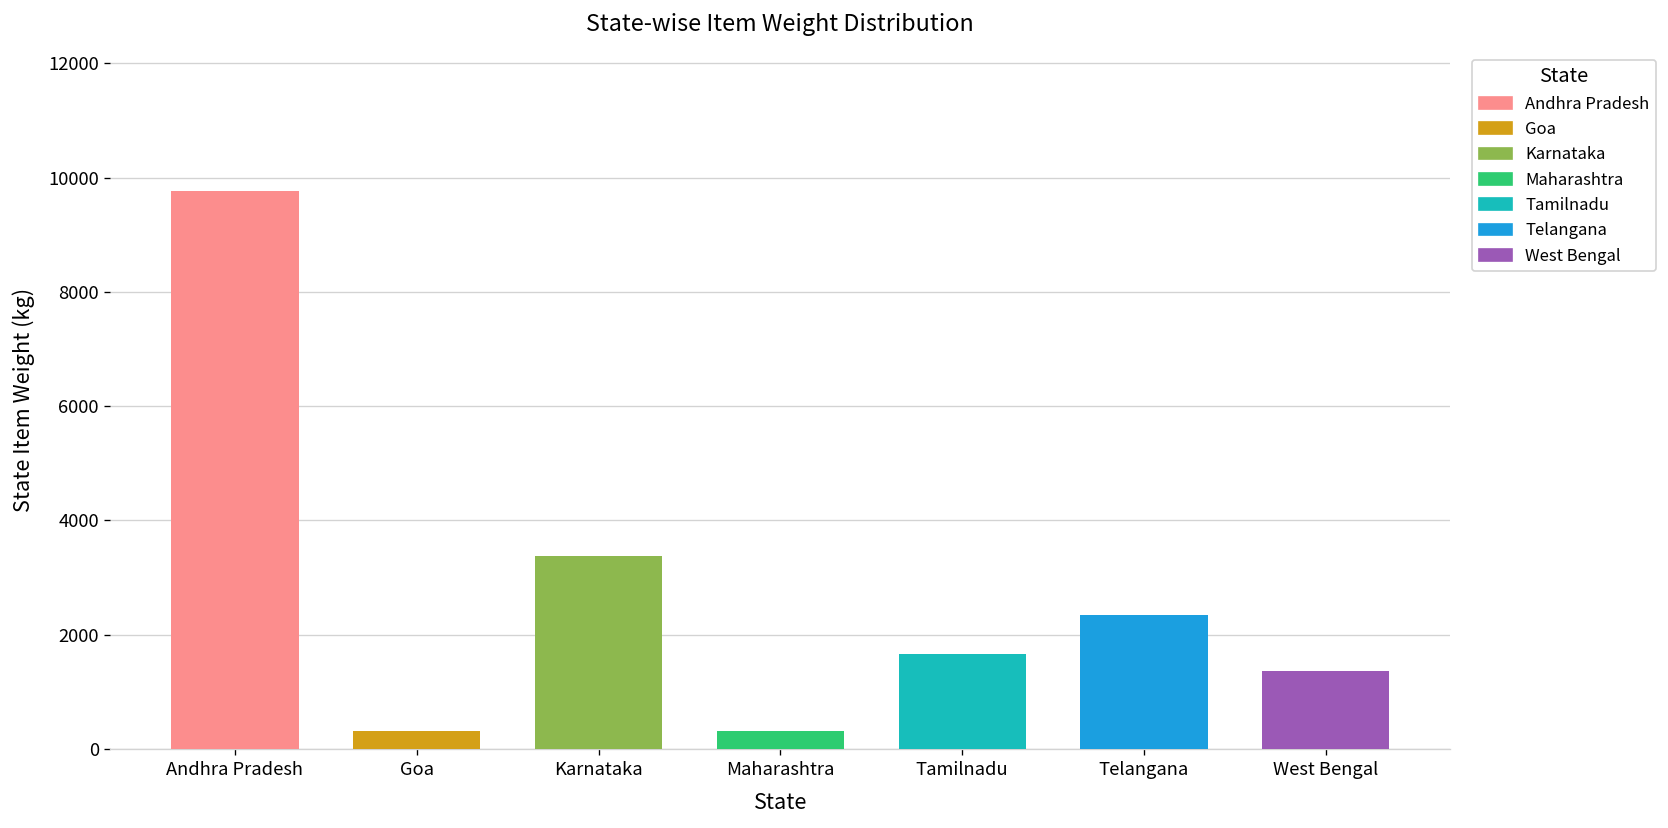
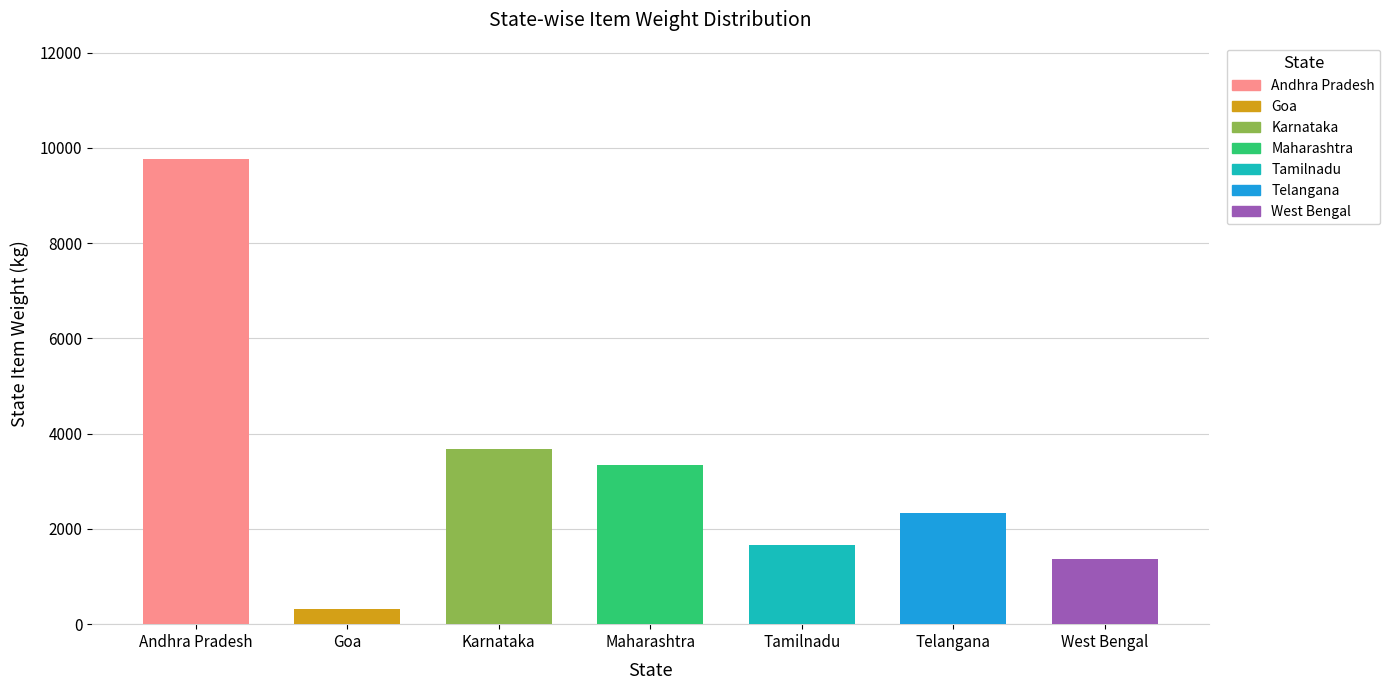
Karnataka: 3400 -> 3700
Maharashtra: 300 -> 3400
